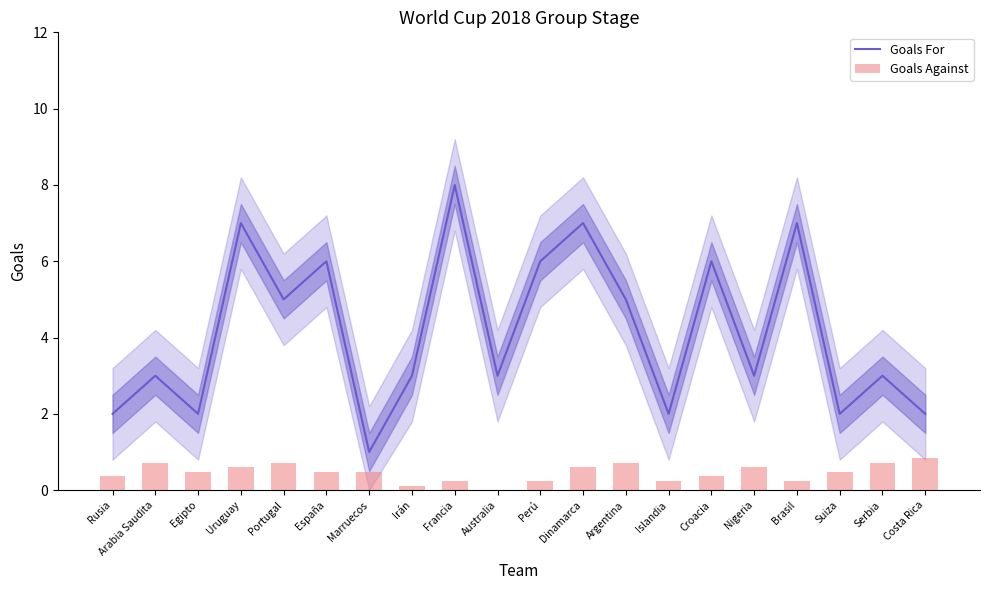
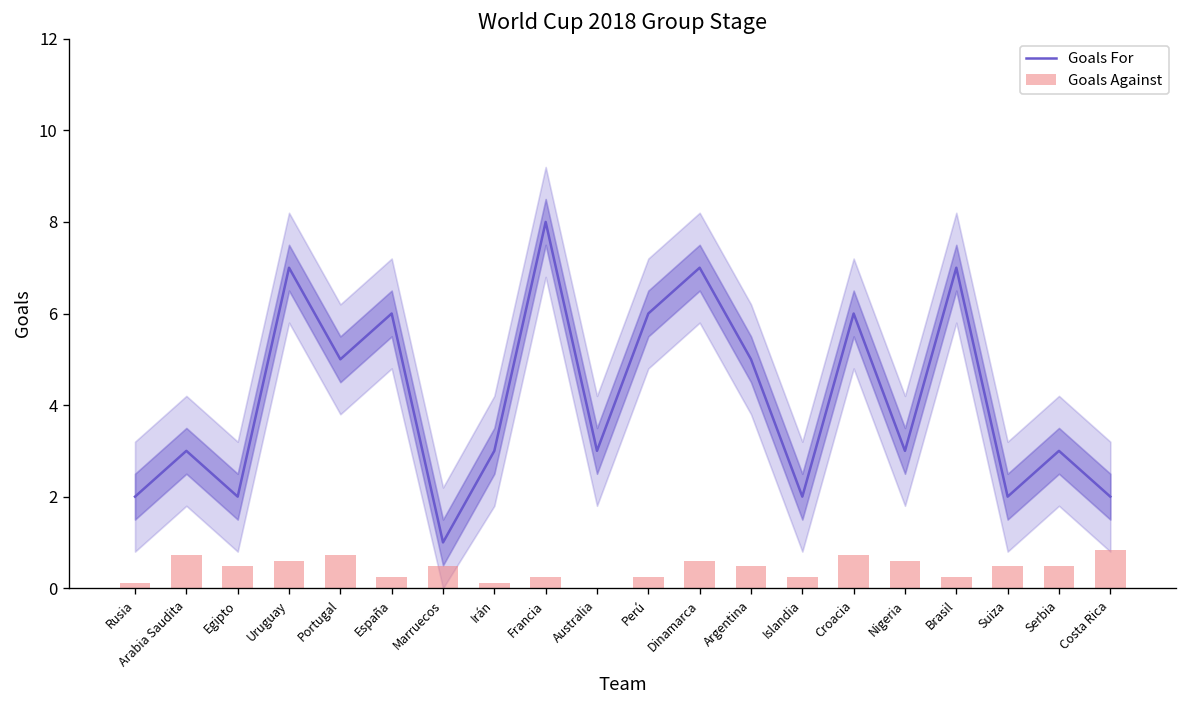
Goals Against, Rusia: 0.4 -> 0.1
Goals Against, España: 0.5 -> 0.2
Goals Against, Argentina: 0.7 -> 0.5
Goals Against, Croacia: 0.4 -> 0.7
Goals Against, Serbia: 0.7 -> 0.5
